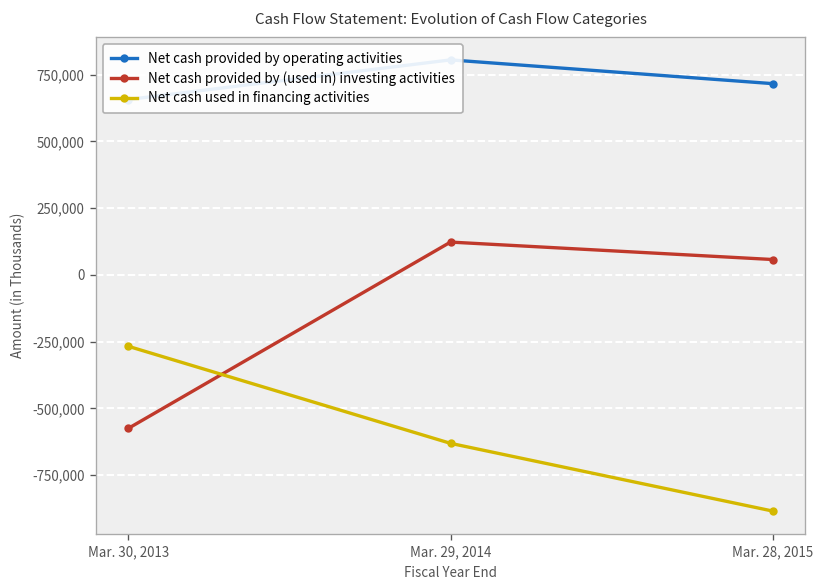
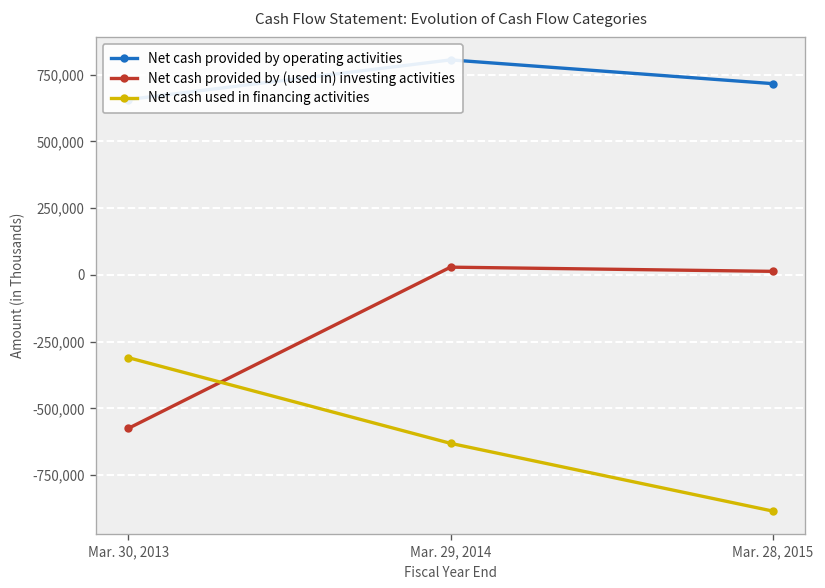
Net cash used in financing activities, Mar. 30, 2013: -270,000 -> -310,000
Net cash provided by (used in) investing activities, Mar. 29, 2014: 120,000 -> 30,000
Net cash provided by (used in) investing activities, Mar. 28, 2015: 60,000 -> 10,000
